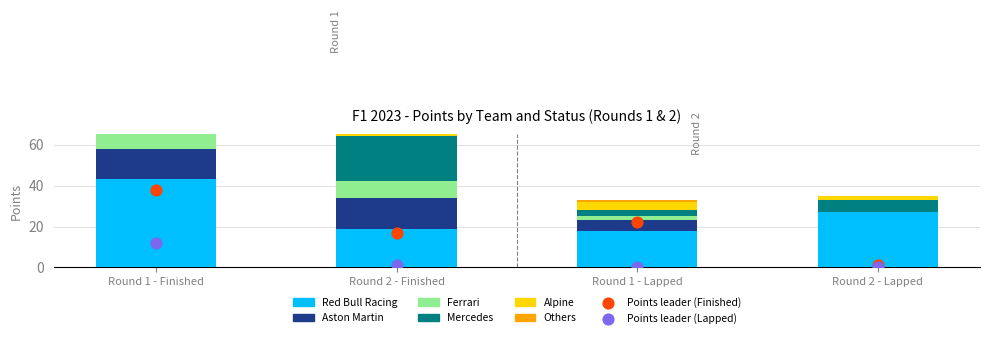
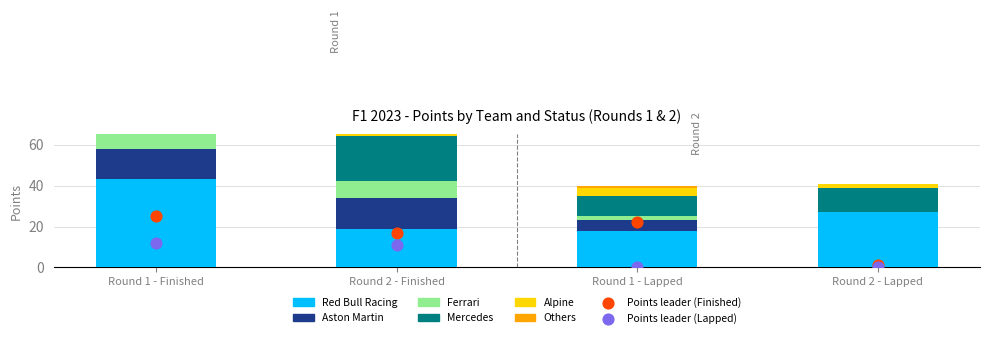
Points leader (Finished), Round 1 - Finished: 38 -> 25
Points leader (Lapped), Round 2 - Finished: 1 -> 11
Mercedes, Round 1 - Lapped: 3 -> 10
Mercedes, Round 2 - Lapped: 6 -> 12
